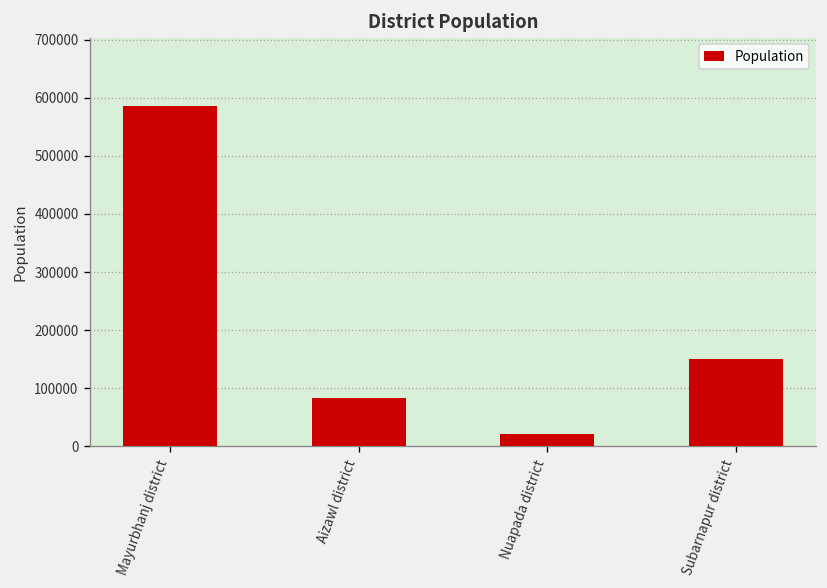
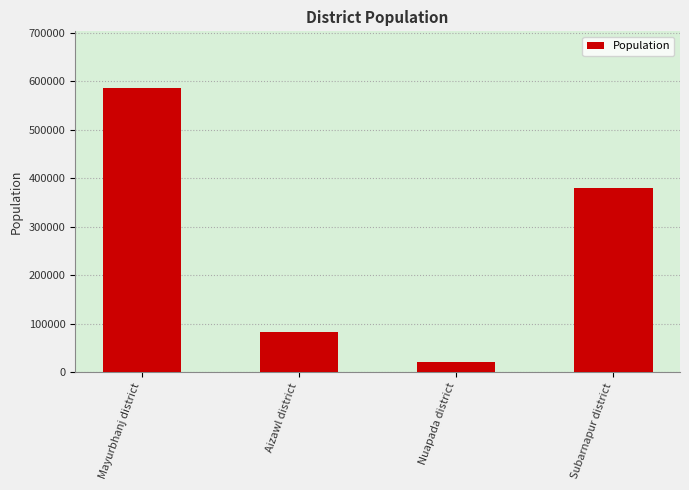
Subarnapur district: 150000 -> 380000
